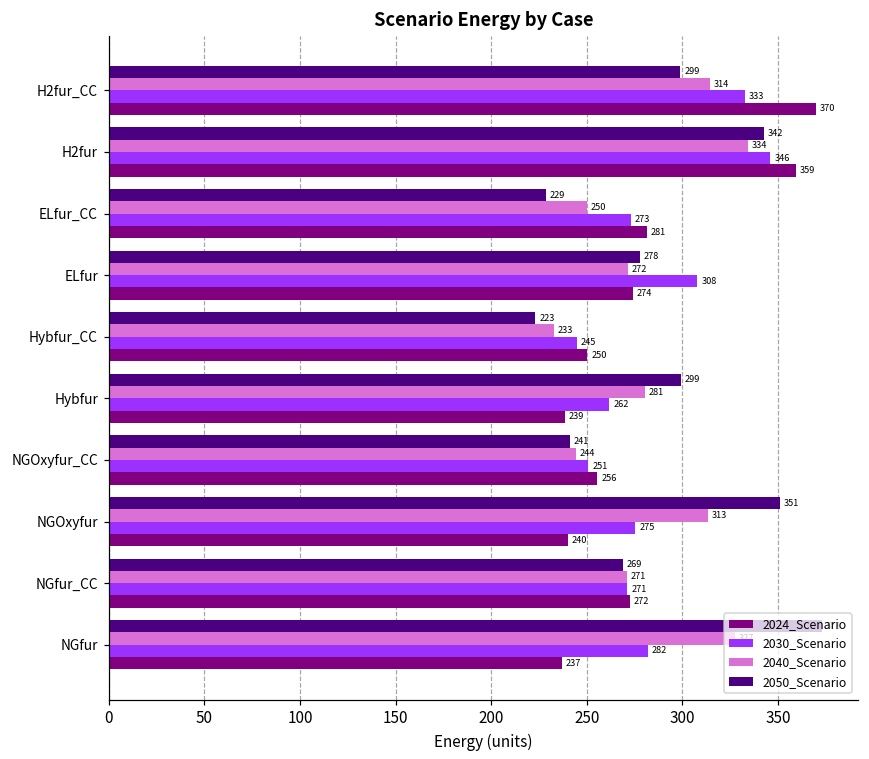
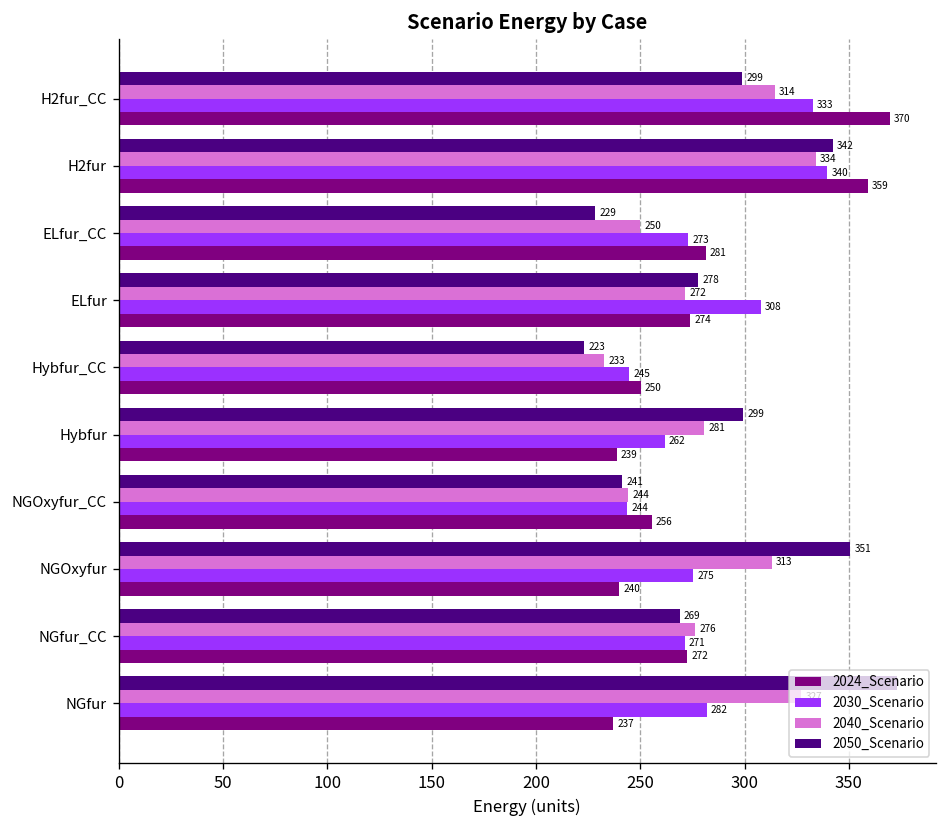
2030_Scenario, H2fur: 346 -> 340
2030_Scenario, NGOxyfur_CC: 251 -> 244
2040_Scenario, NGfur_CC: 271 -> 276
